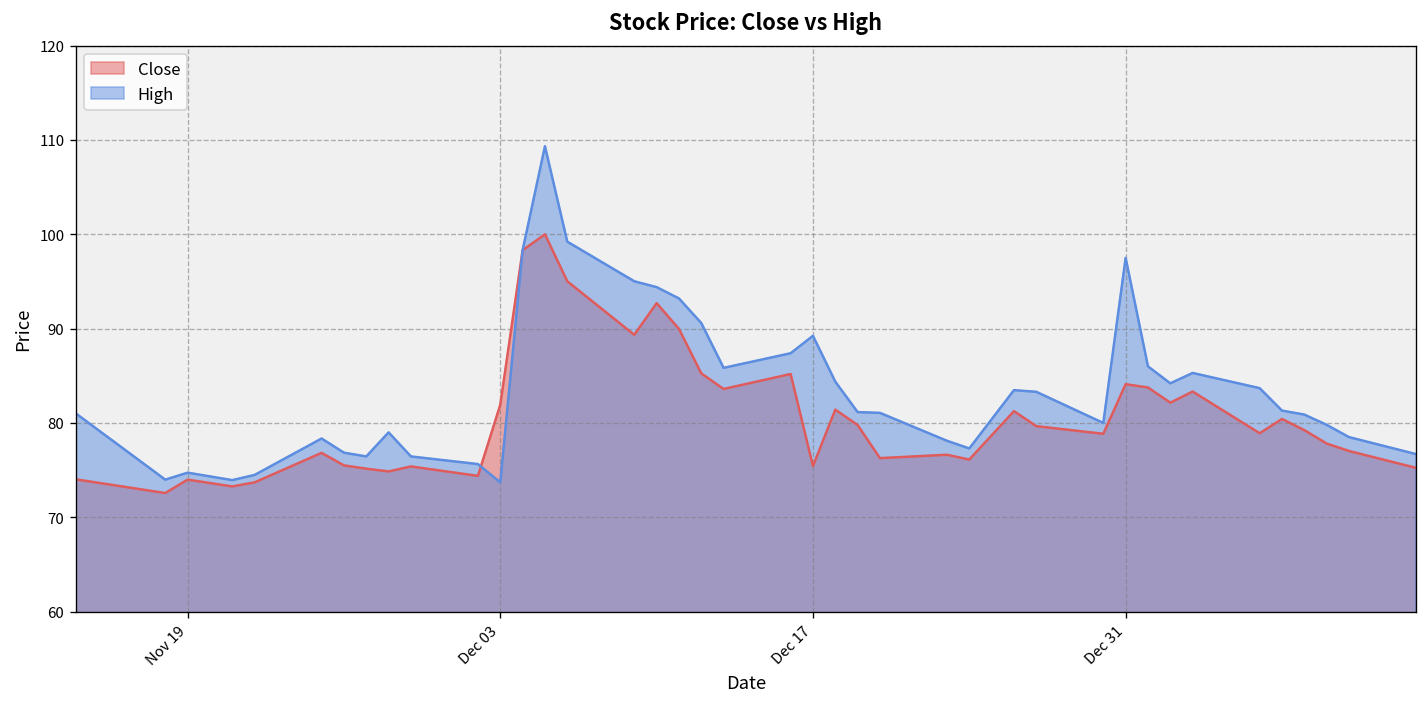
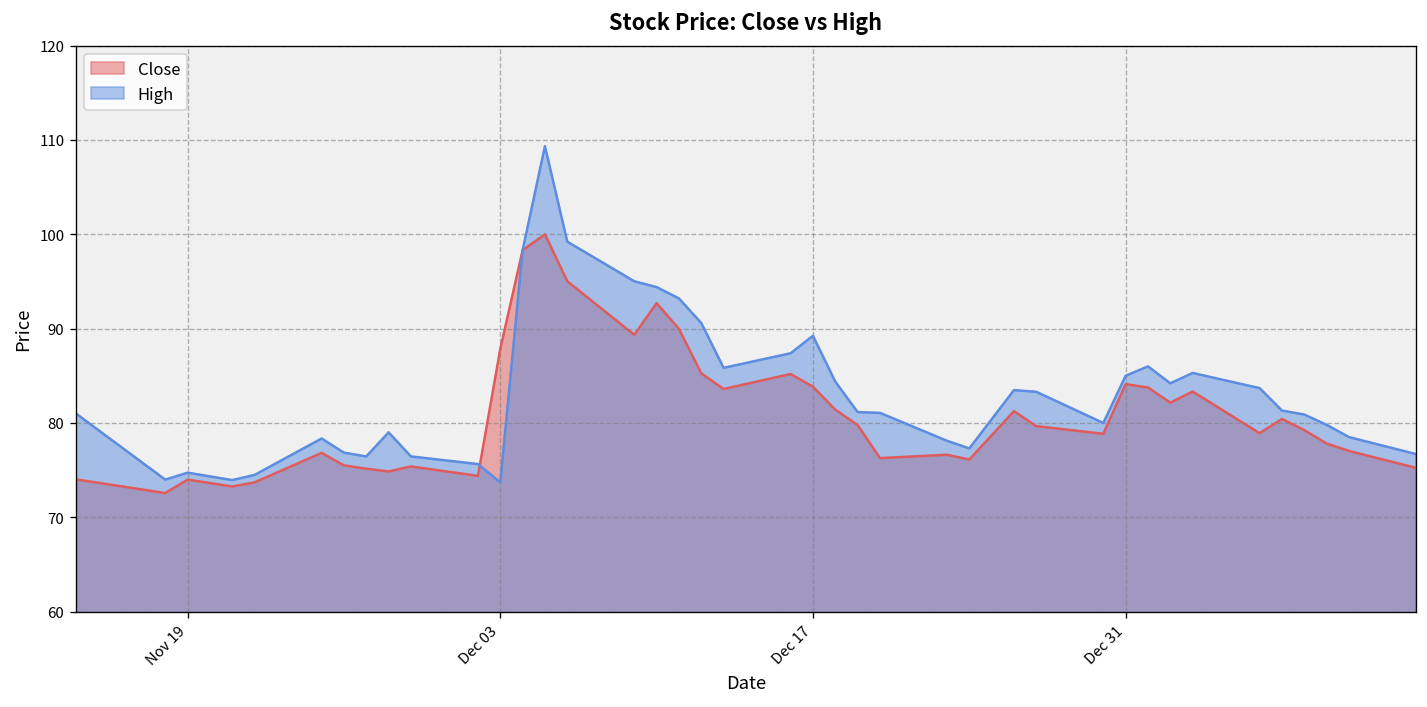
Close, Dec 03: 82 -> 88
Close, Dec 17: 75 -> 84
High, Dec 31: 98 -> 85
